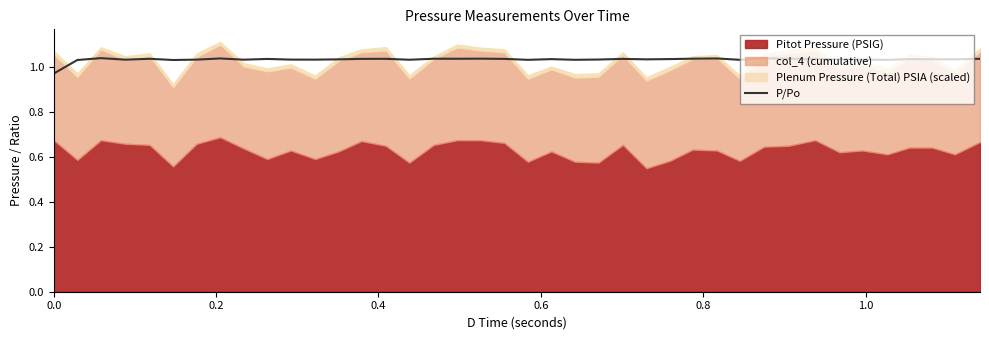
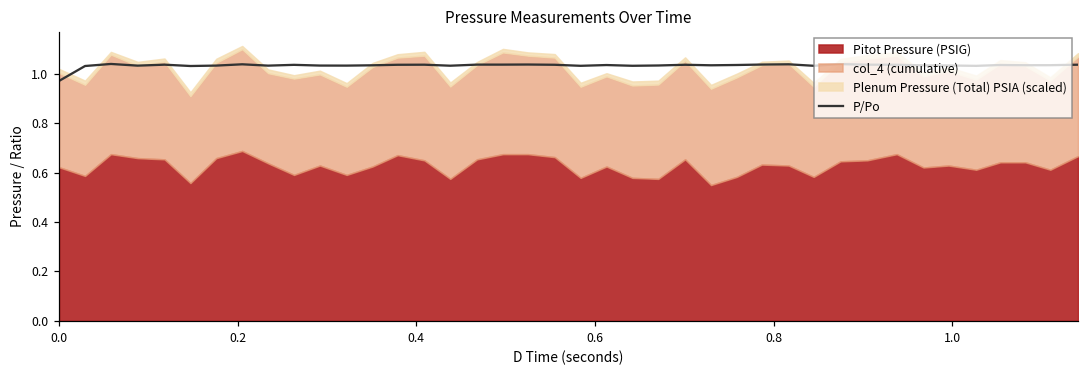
Pitot Pressure (PSIG), 0.0: 0.68 -> 0.62
